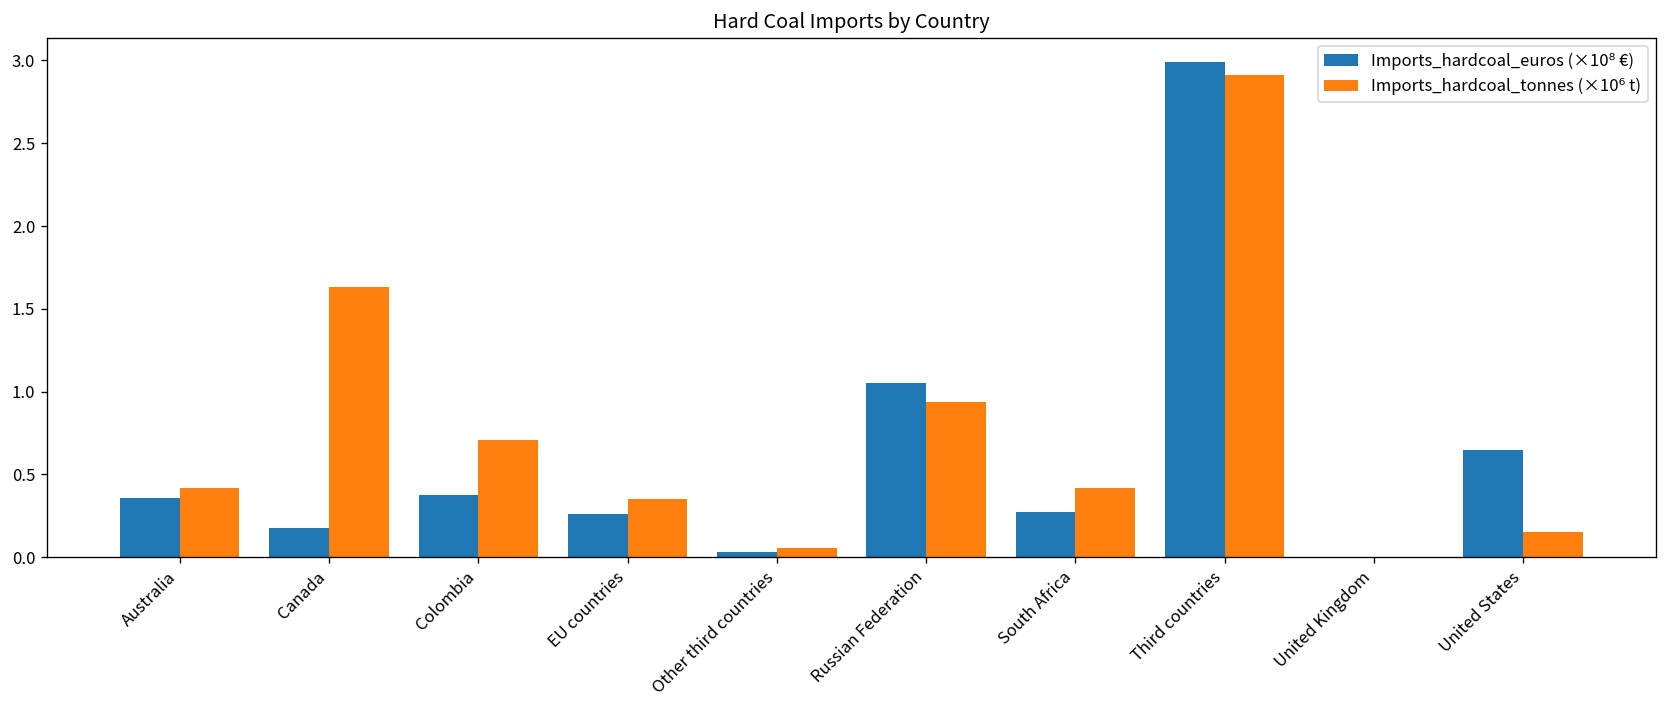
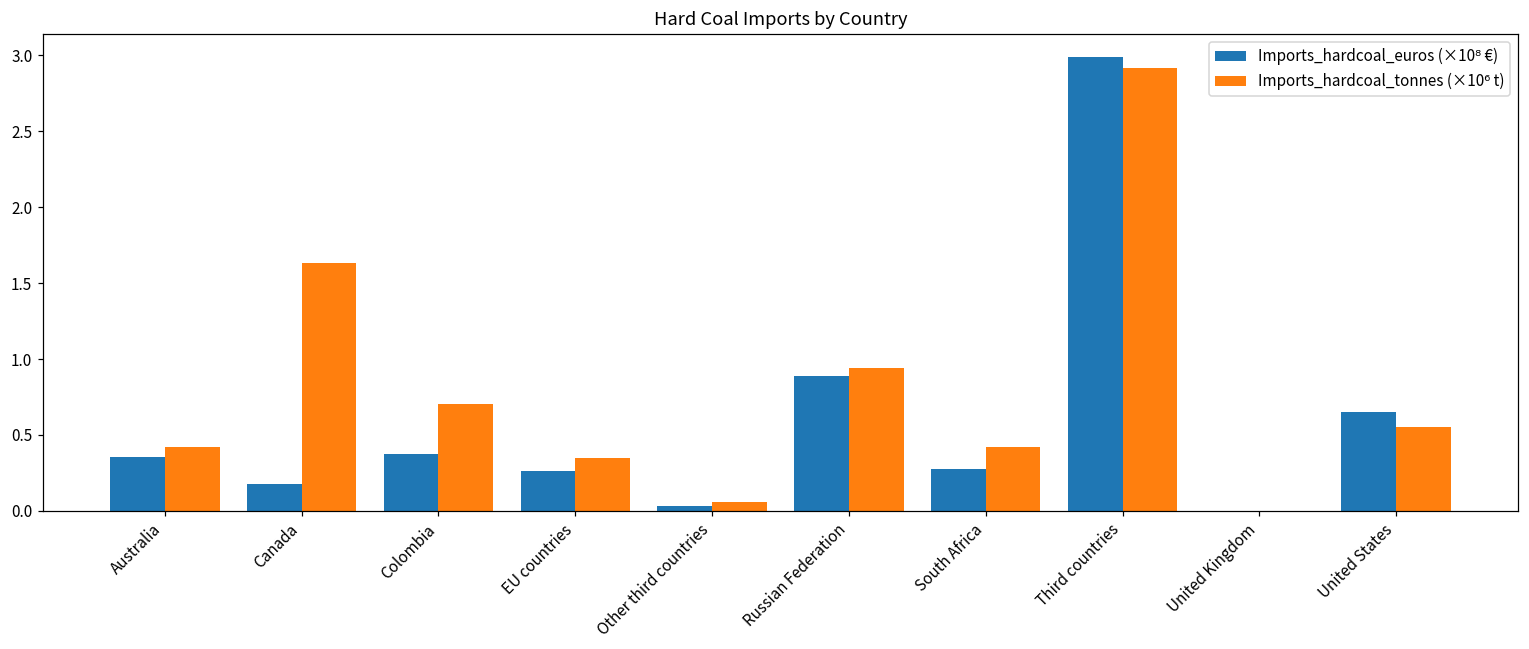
Imports_hardcoal_euros (×10⁸ €), Russian Federation: 1.05 -> 0.89
Imports_hardcoal_tonnes (×10⁶ t), United States: 0.15 -> 0.55
